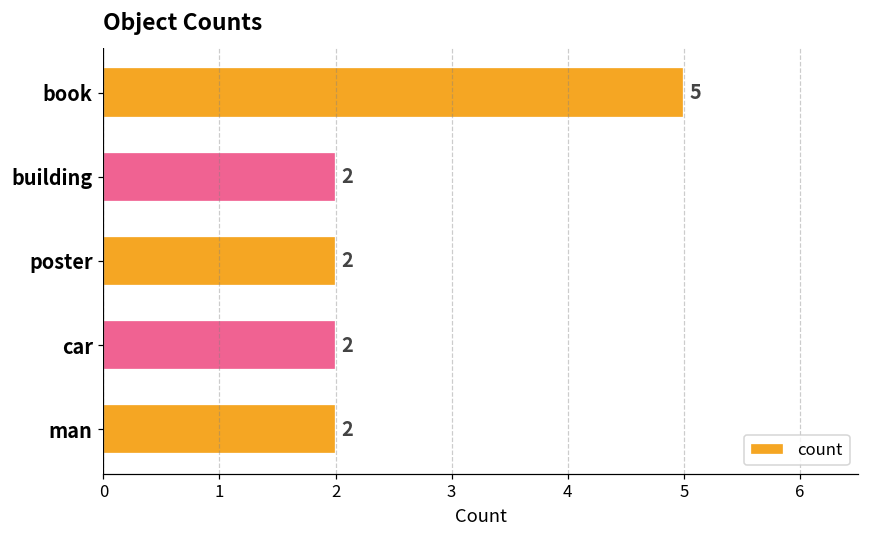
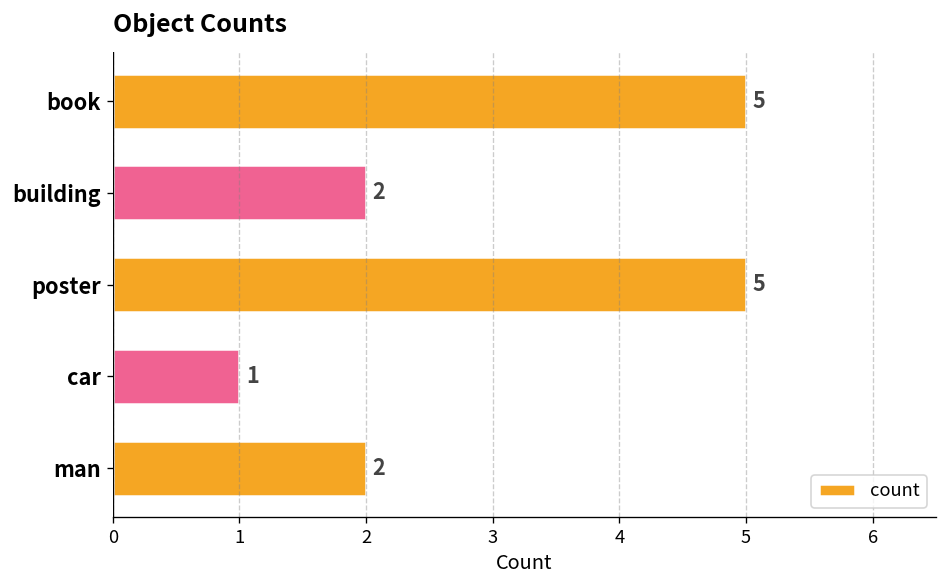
poster: 2 -> 5
car: 2 -> 1
